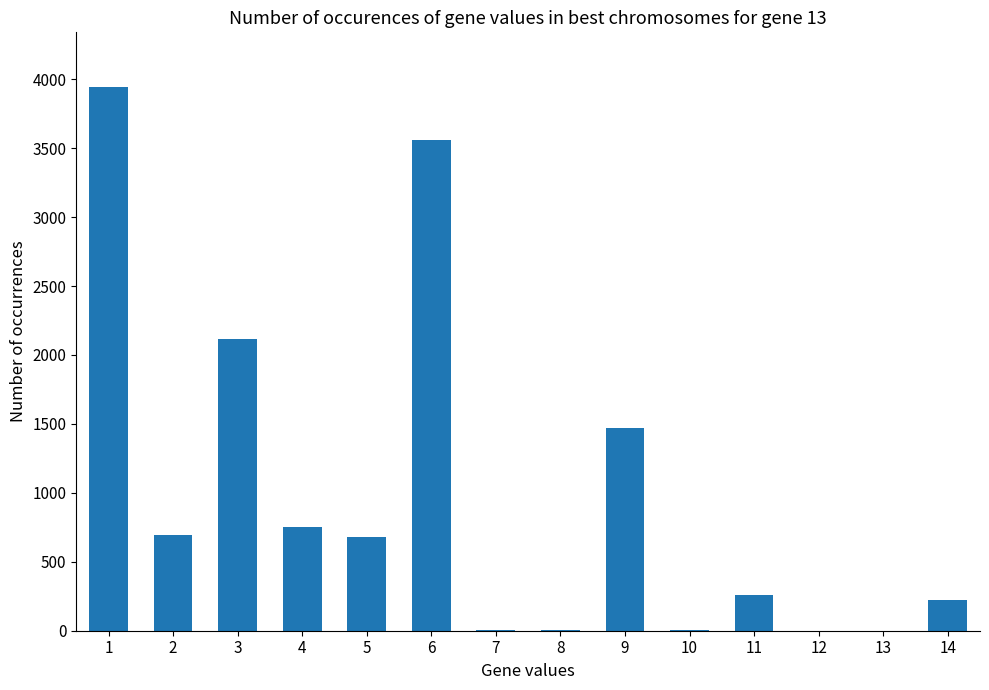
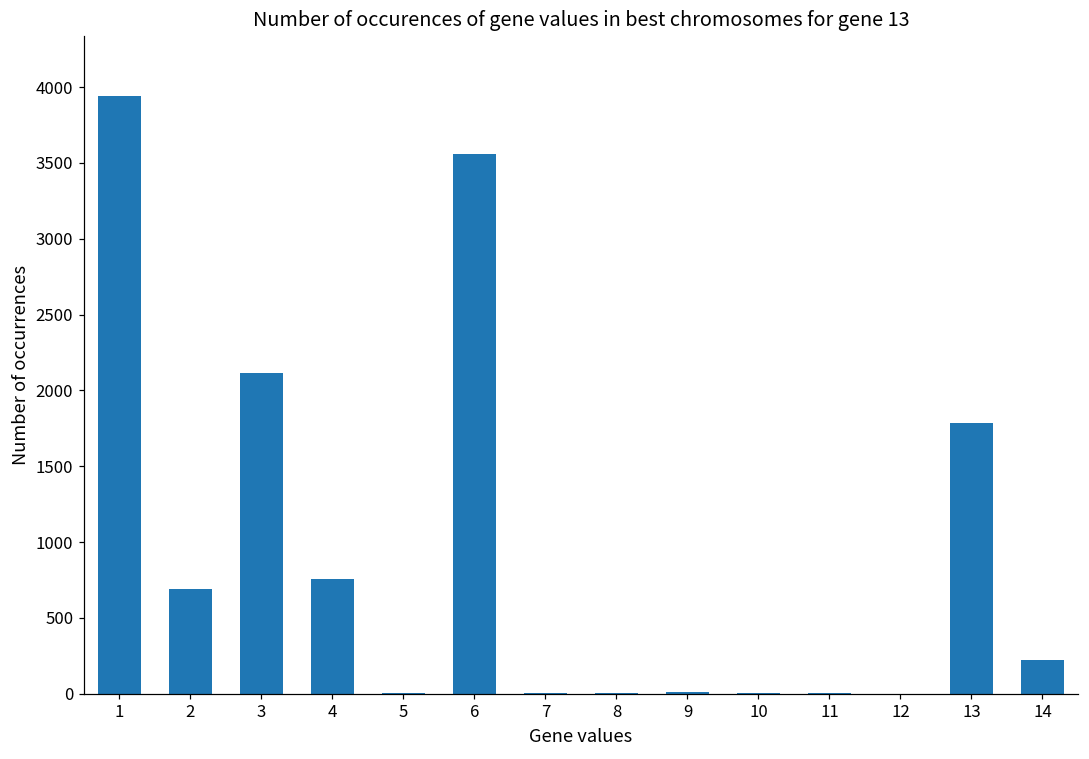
5: 680 -> 0
9: 1470 -> 10
11: 260 -> 10
13: 0 -> 1790
